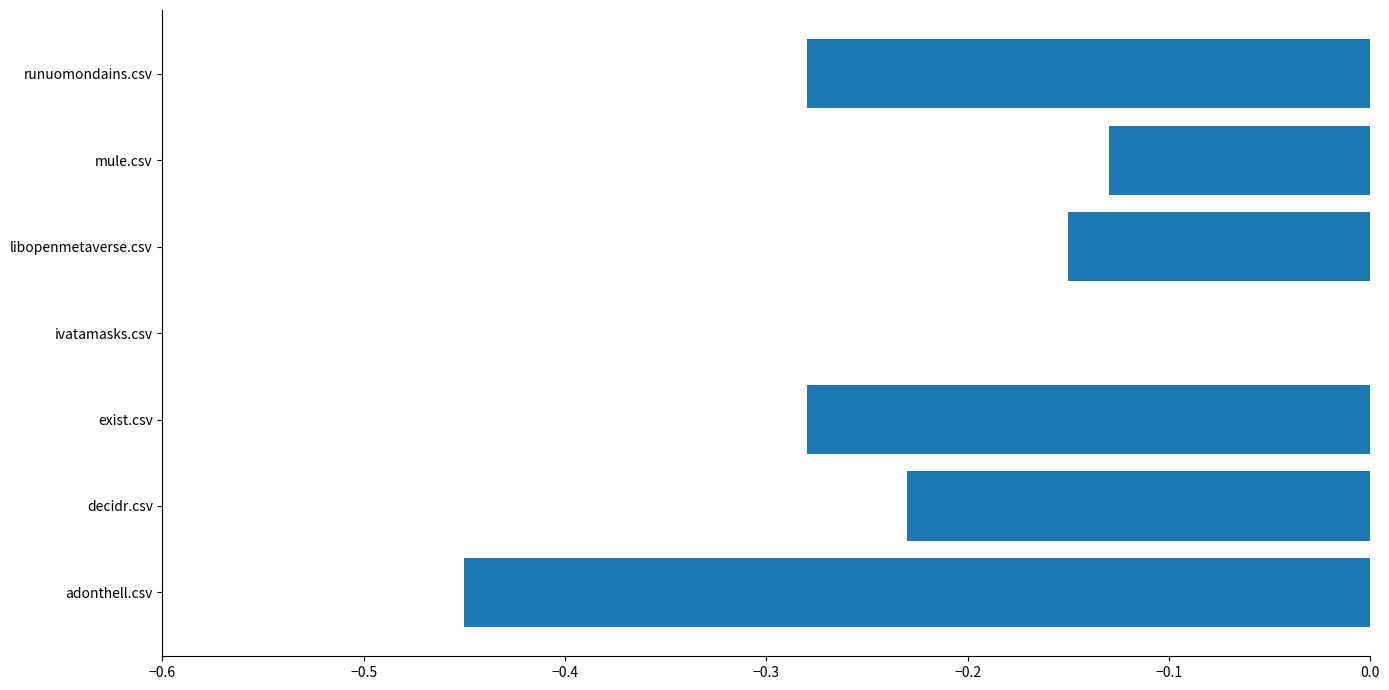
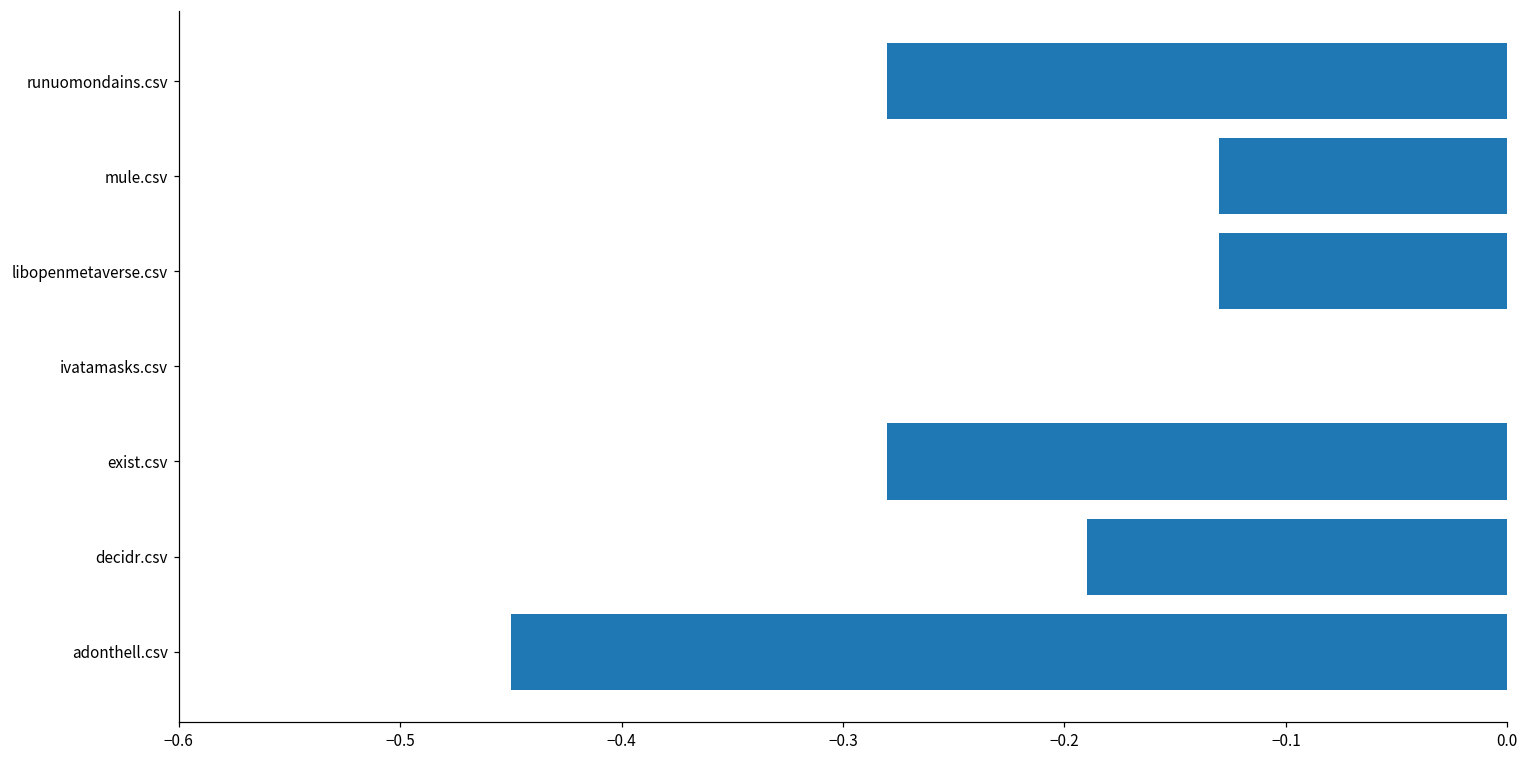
libopenmetaverse.csv: -0.150 -> -0.130
decidr.csv: -0.230 -> -0.190
